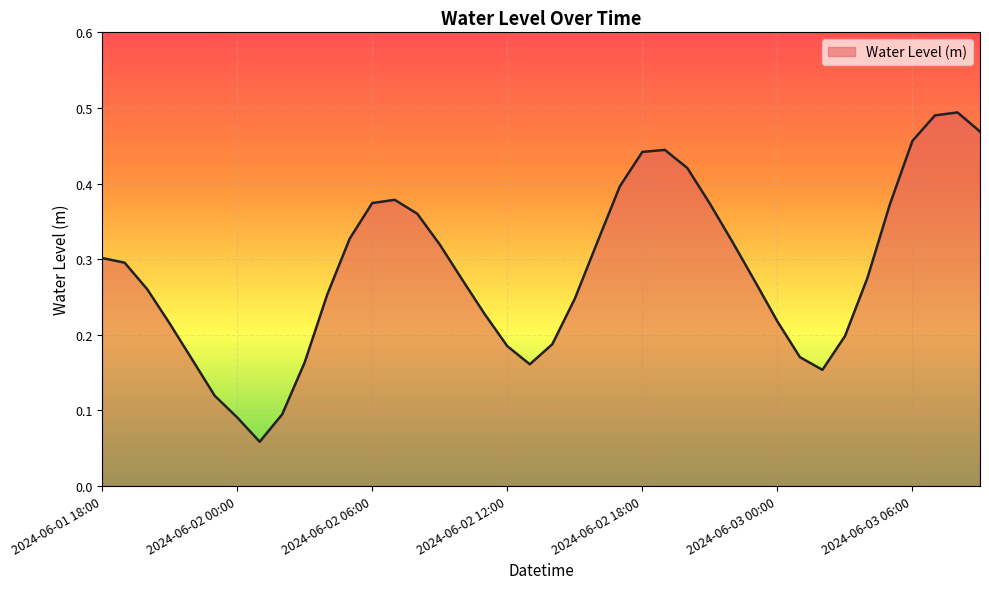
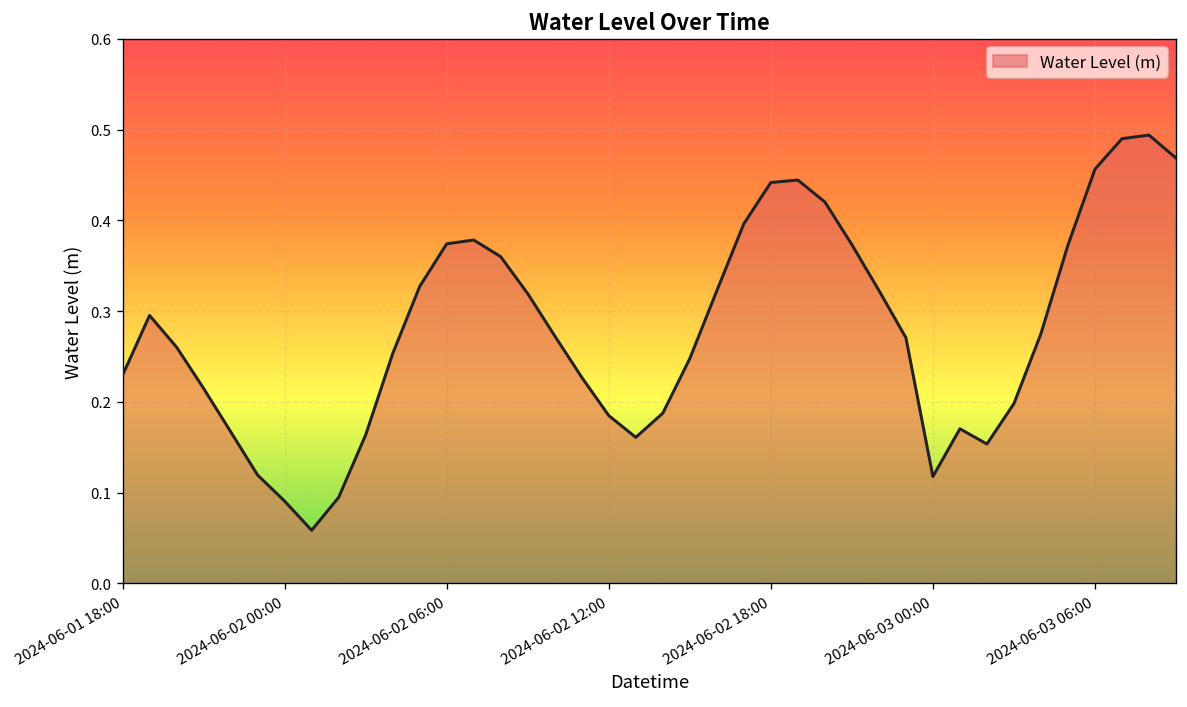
2024-06-01 18:00: 0.30 -> 0.23
2024-06-03 00:00: 0.22 -> 0.12
